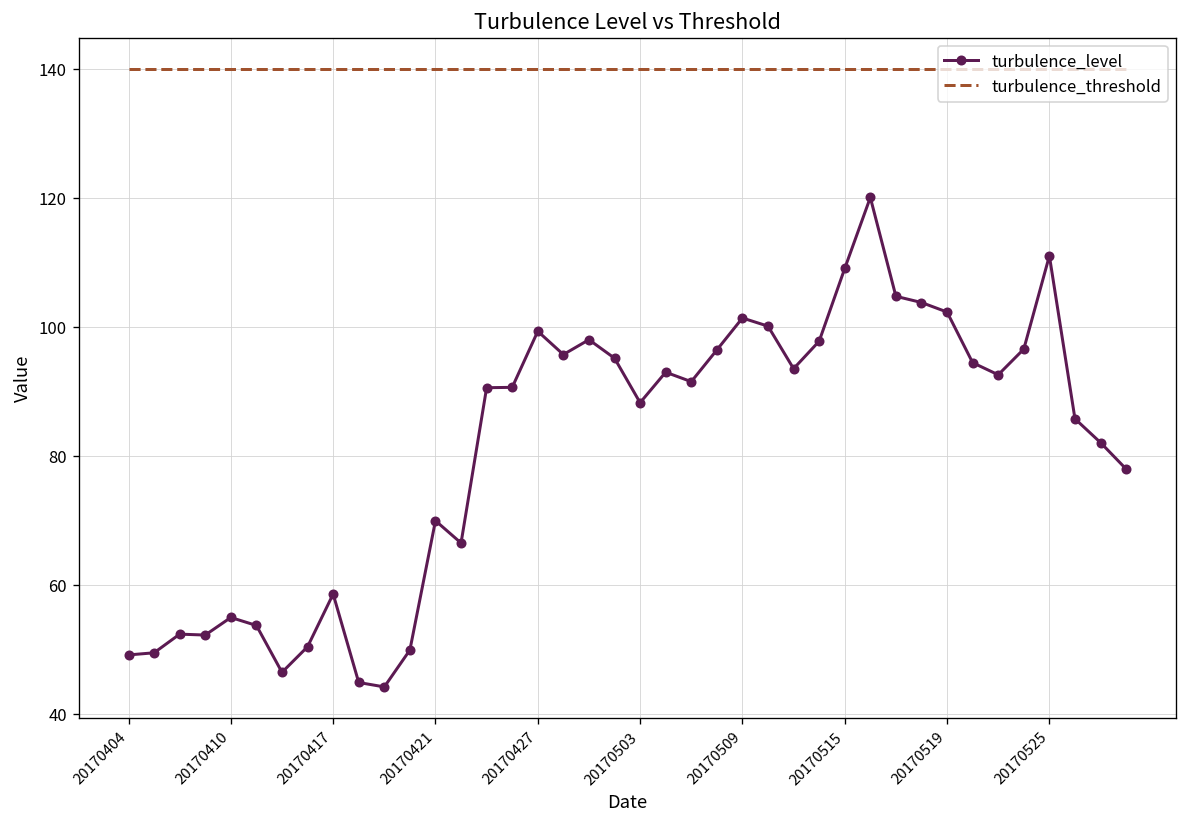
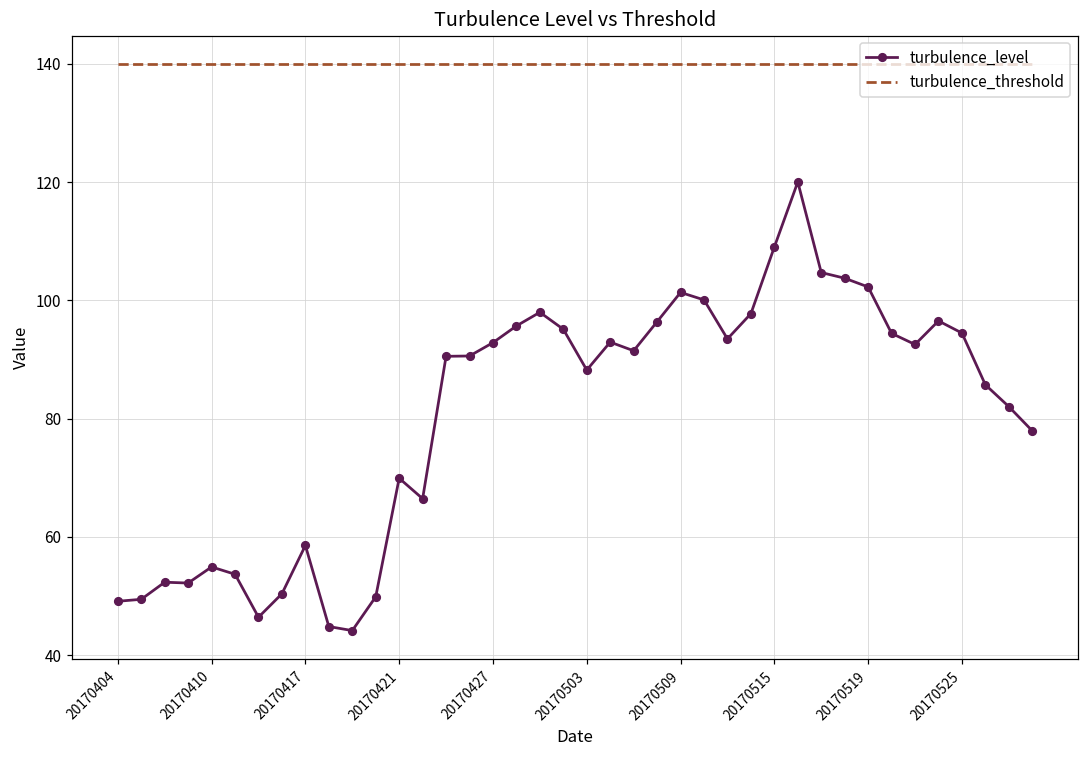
turbulence_level, 20170427: 99 -> 93
turbulence_level, 20170525: 111 -> 94
